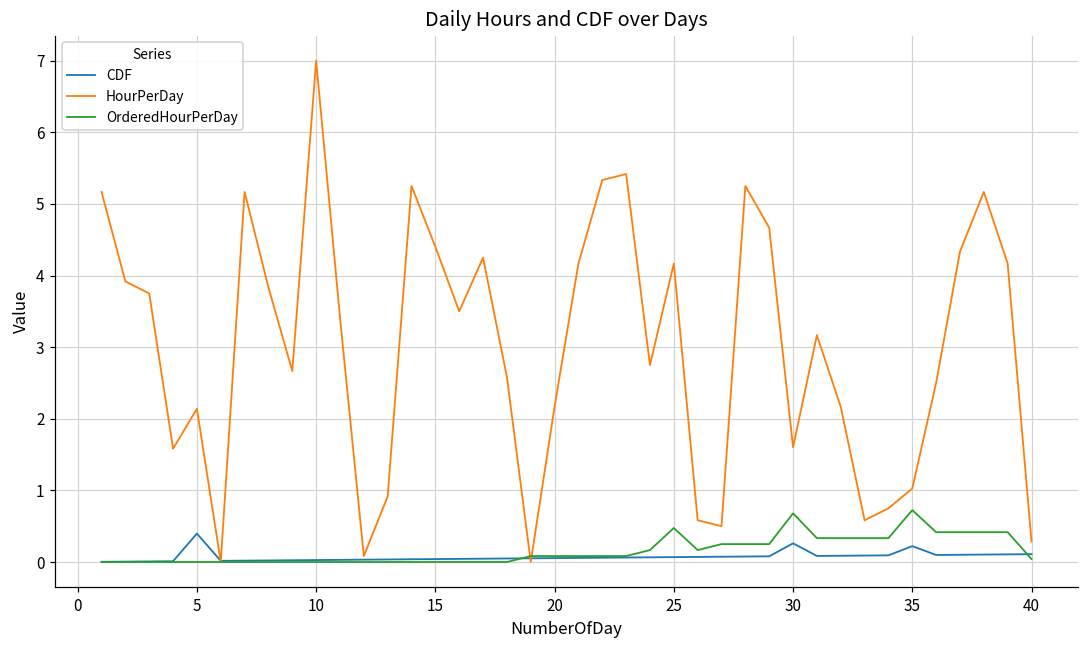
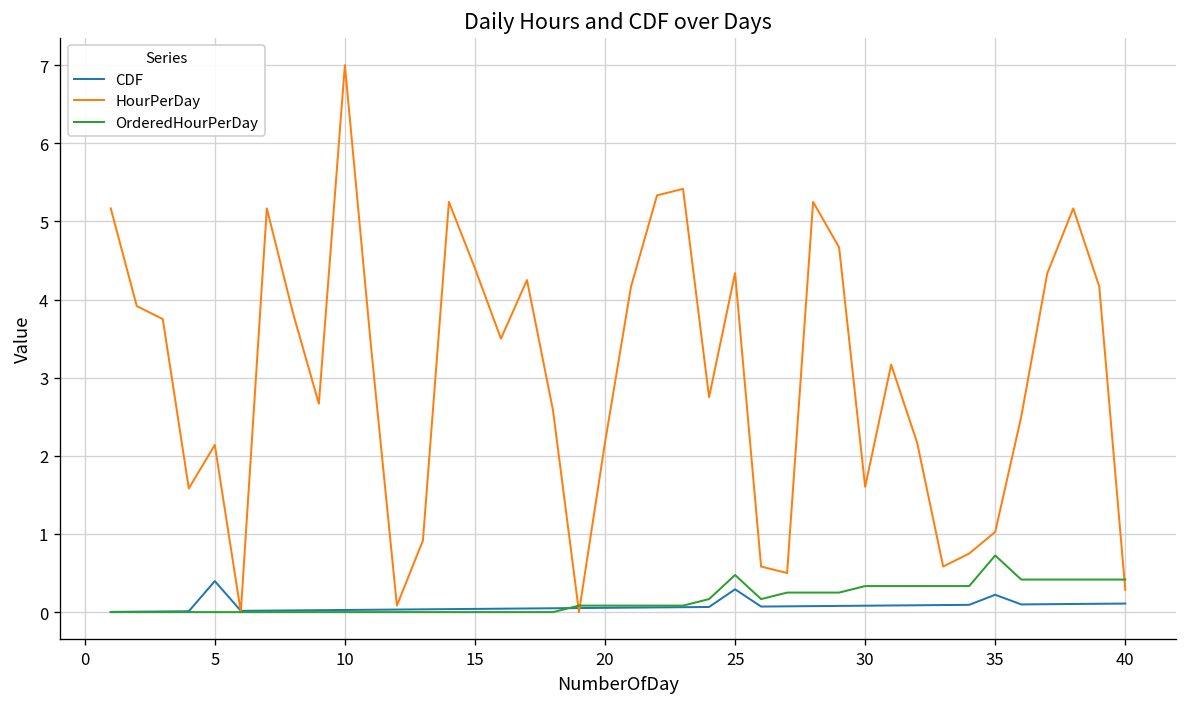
CDF, 25: 0.1 -> 0.3
HourPerDay, 25: 4.2 -> 4.3
CDF, 30: 0.3 -> 0.1
OrderedHourPerDay, 30: 0.7 -> 0.3
OrderedHourPerDay, 40: 0.0 -> 0.4
